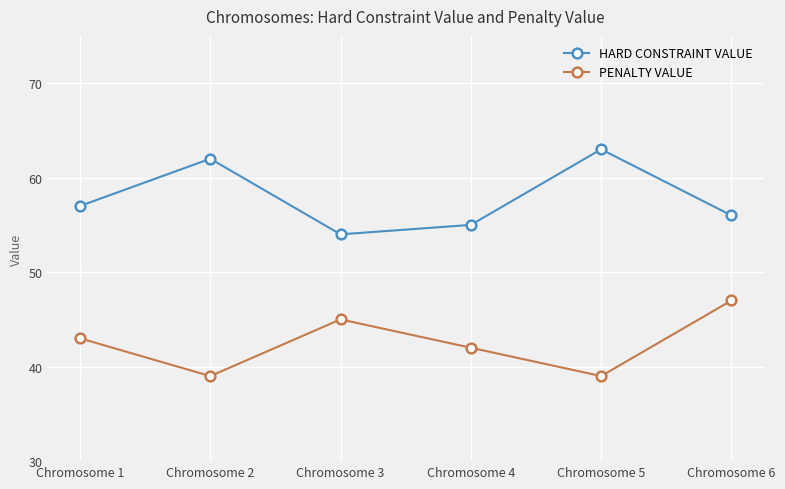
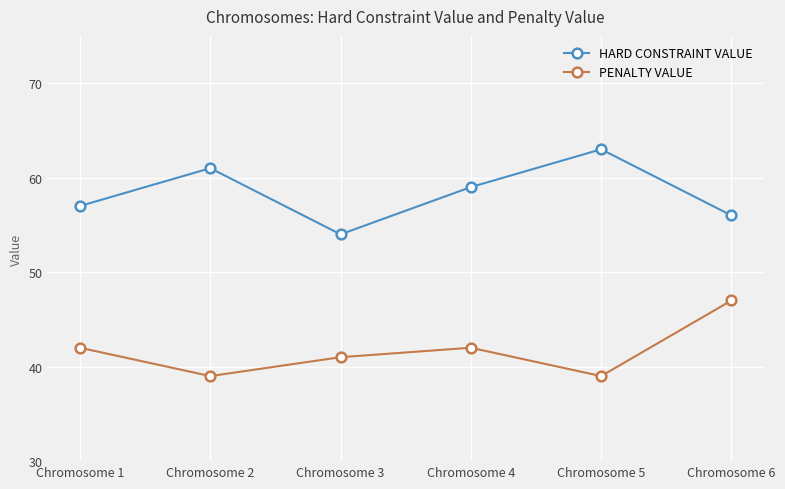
PENALTY VALUE, Chromosome 1: 43 -> 42
HARD CONSTRAINT VALUE, Chromosome 2: 62 -> 61
PENALTY VALUE, Chromosome 3: 45 -> 41
HARD CONSTRAINT VALUE, Chromosome 4: 55 -> 59
